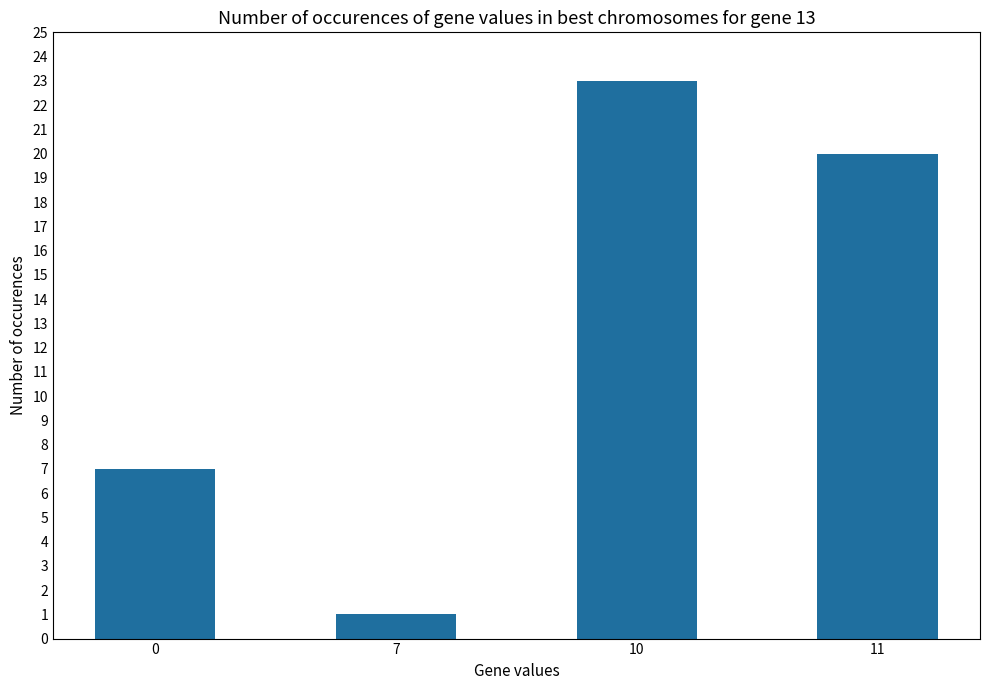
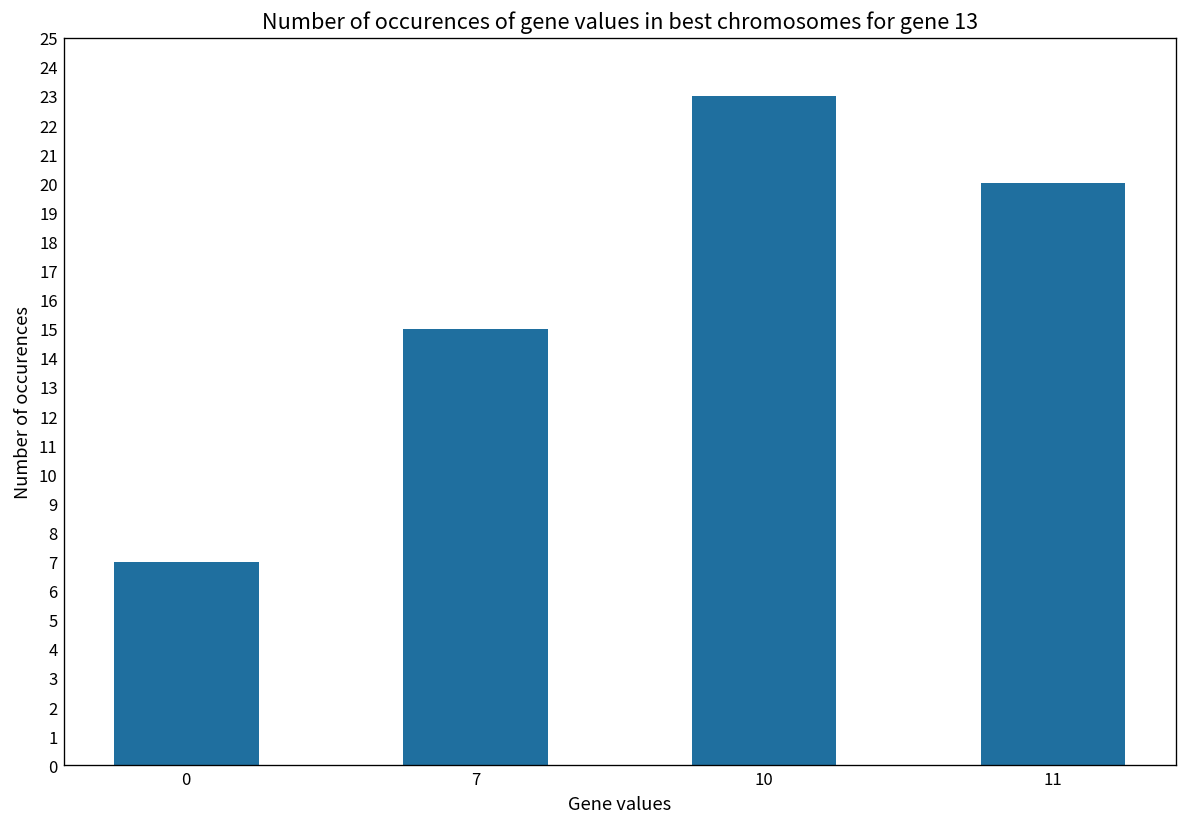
7: 1 -> 15
